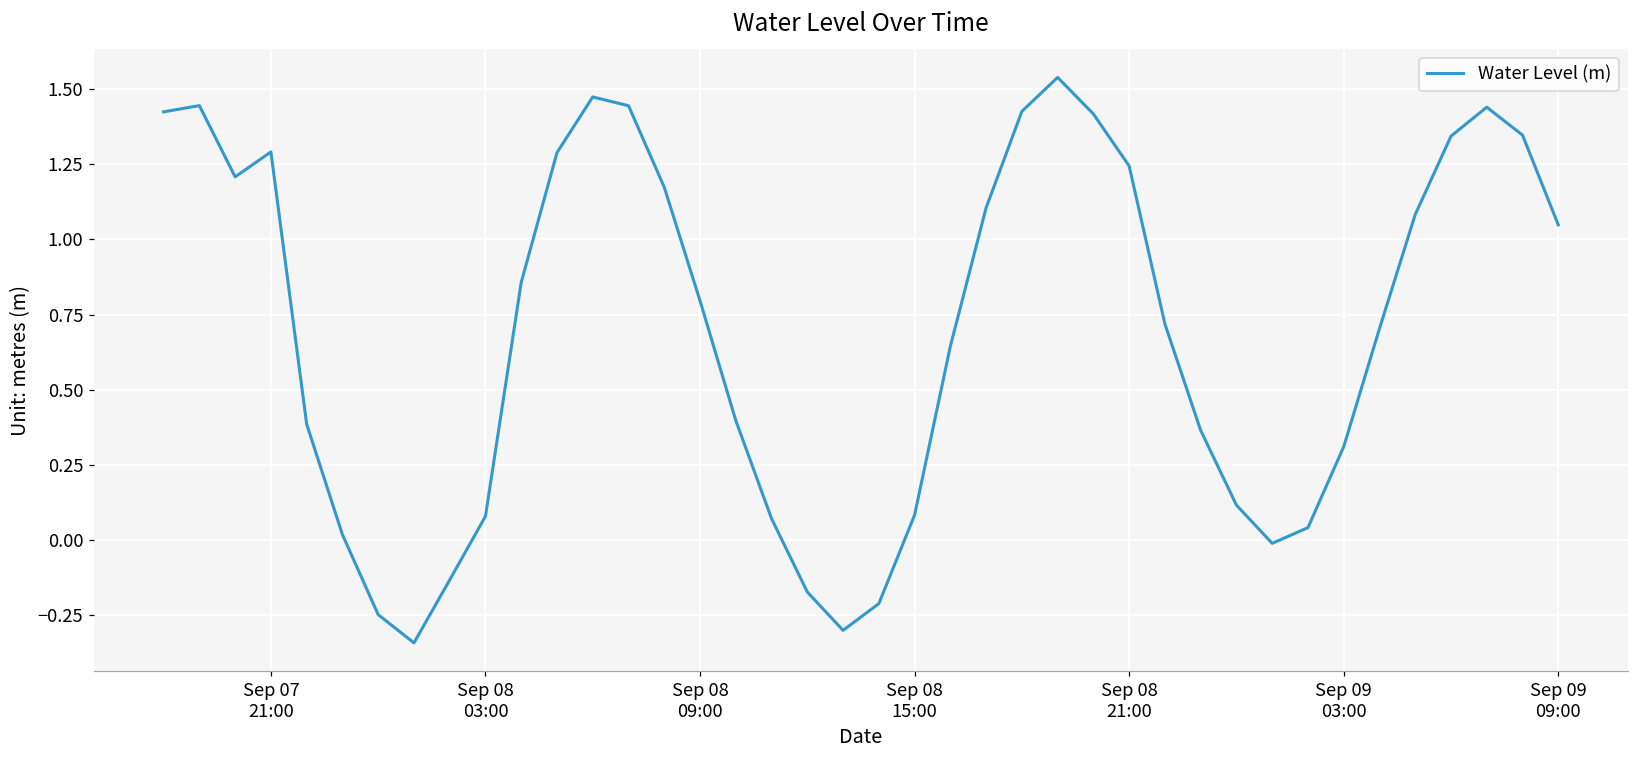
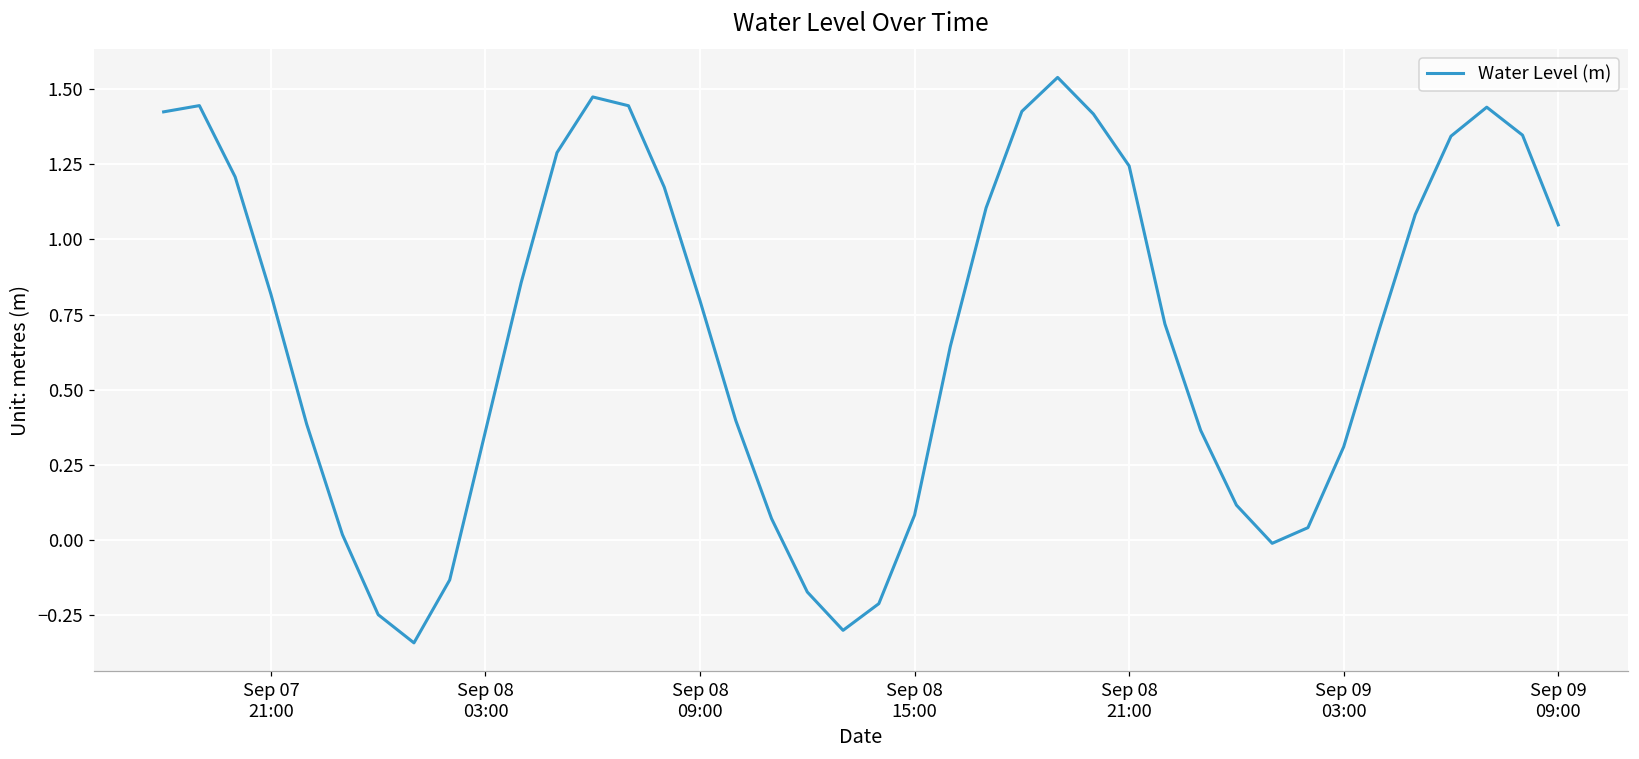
Sep 07 21:00: 1.29 -> 0.82
Sep 08 03:00: 0.08 -> 0.36
